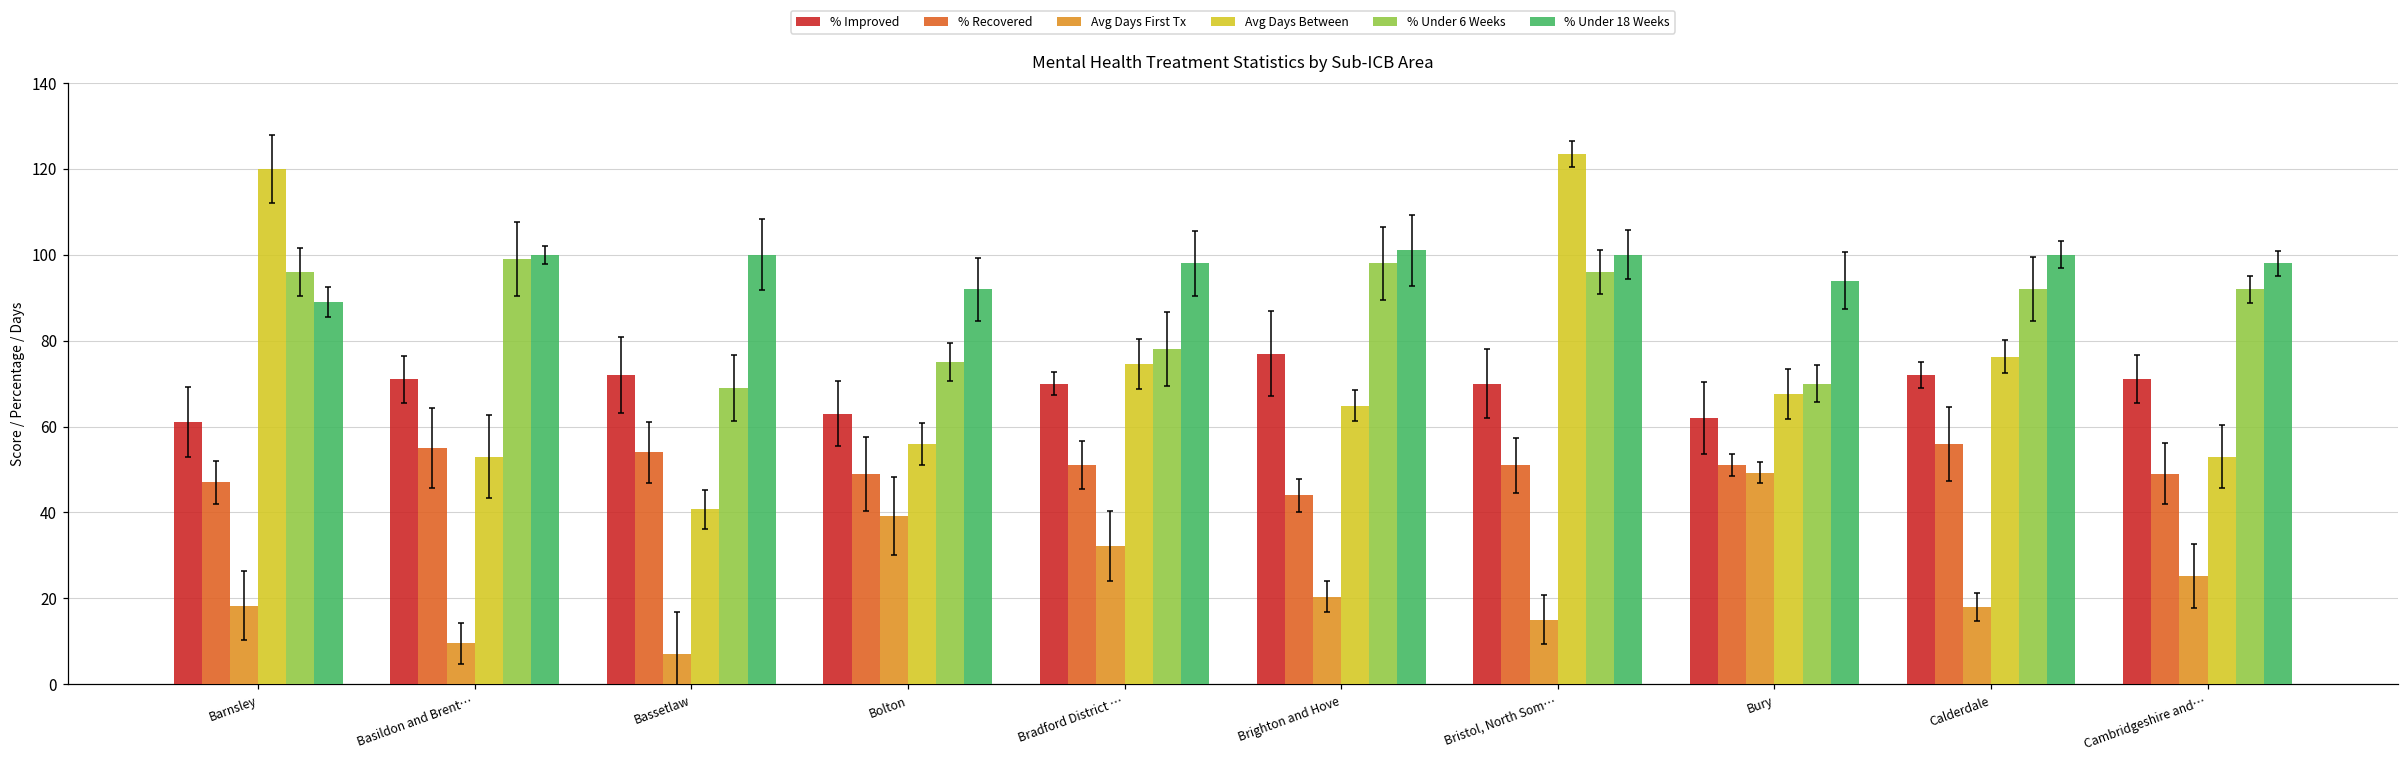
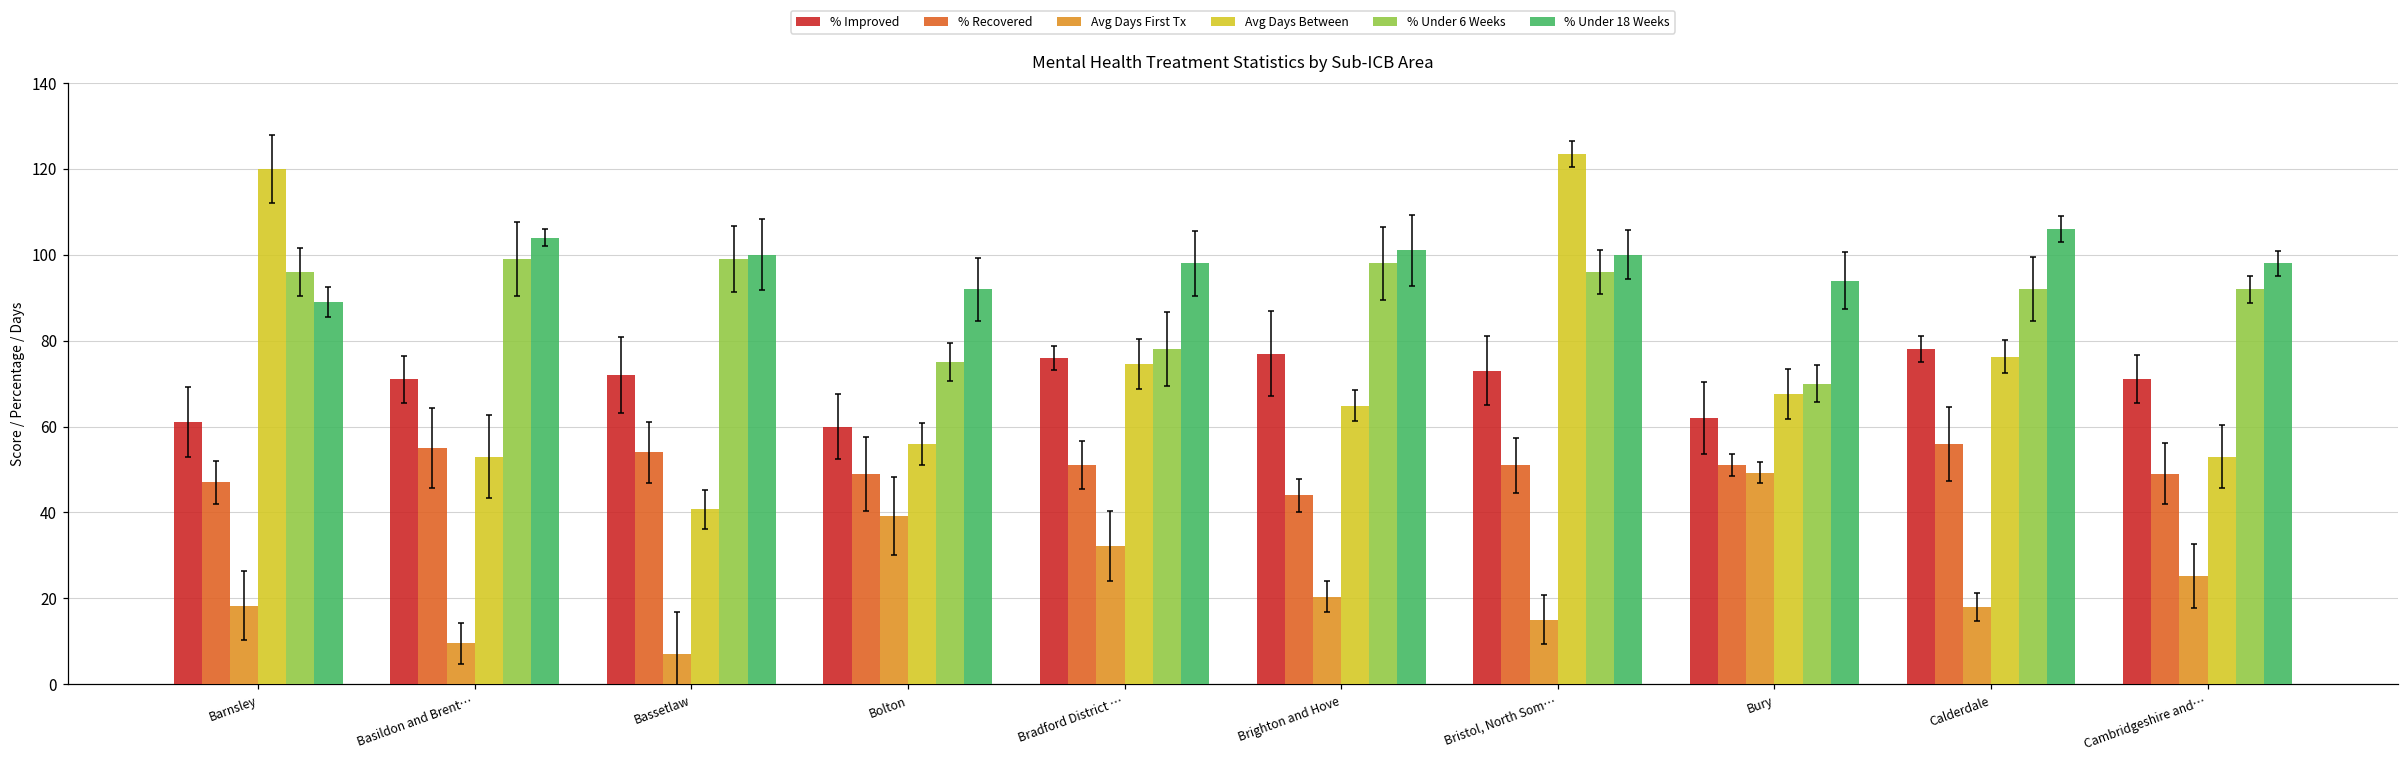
% Under 18 Weeks, Basildon and Brent…: 100 -> 104
% Under 6 Weeks, Bassetlaw: 69 -> 99
% Improved, Bolton: 63 -> 60
% Improved, Bradford District …: 70 -> 76
% Improved, Bristol, North Som…: 70 -> 73
% Improved, Calderdale: 72 -> 78
% Under 18 Weeks, Calderdale: 100 -> 106
